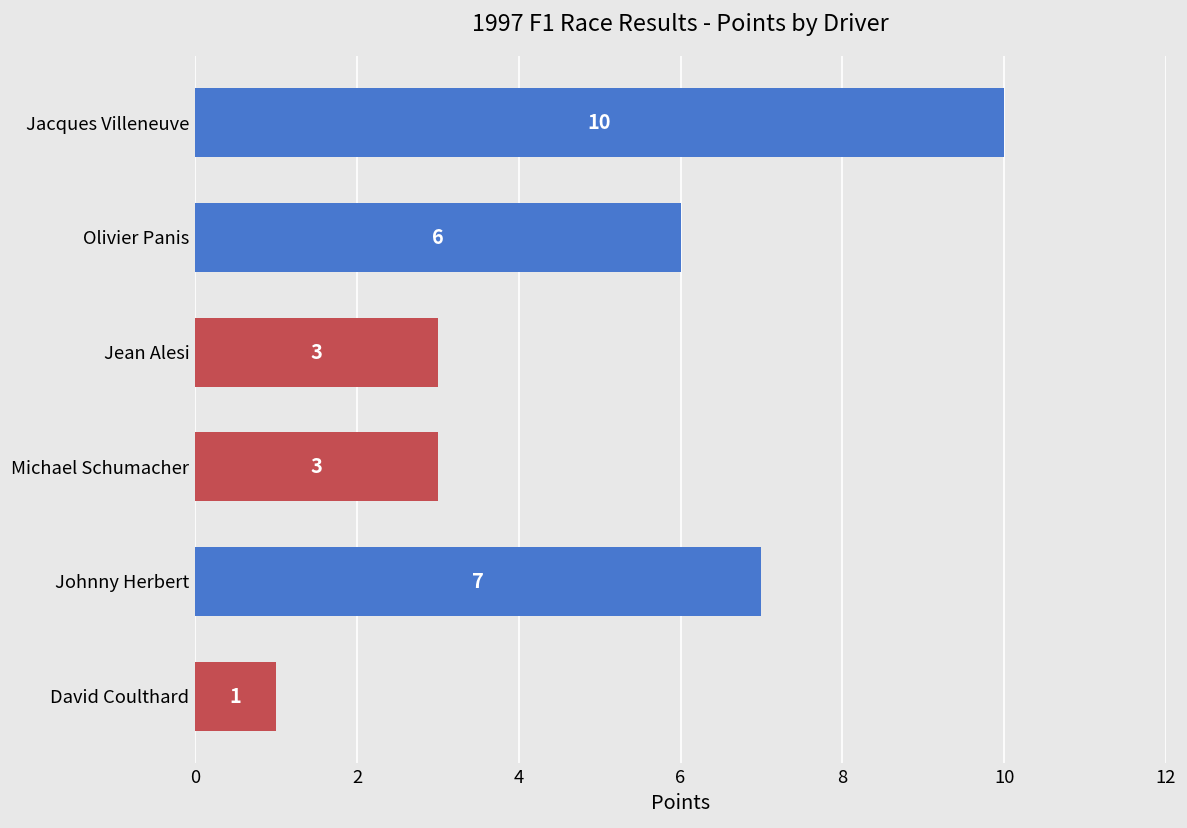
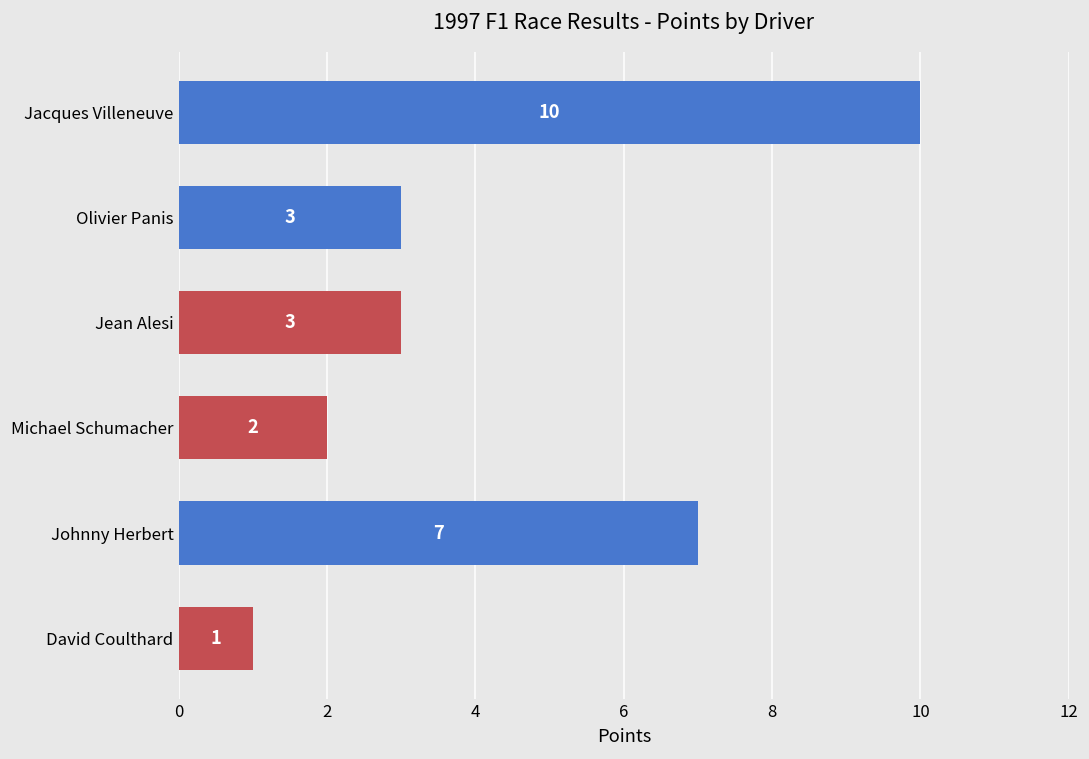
Olivier Panis: 6 -> 3
Michael Schumacher: 3 -> 2
